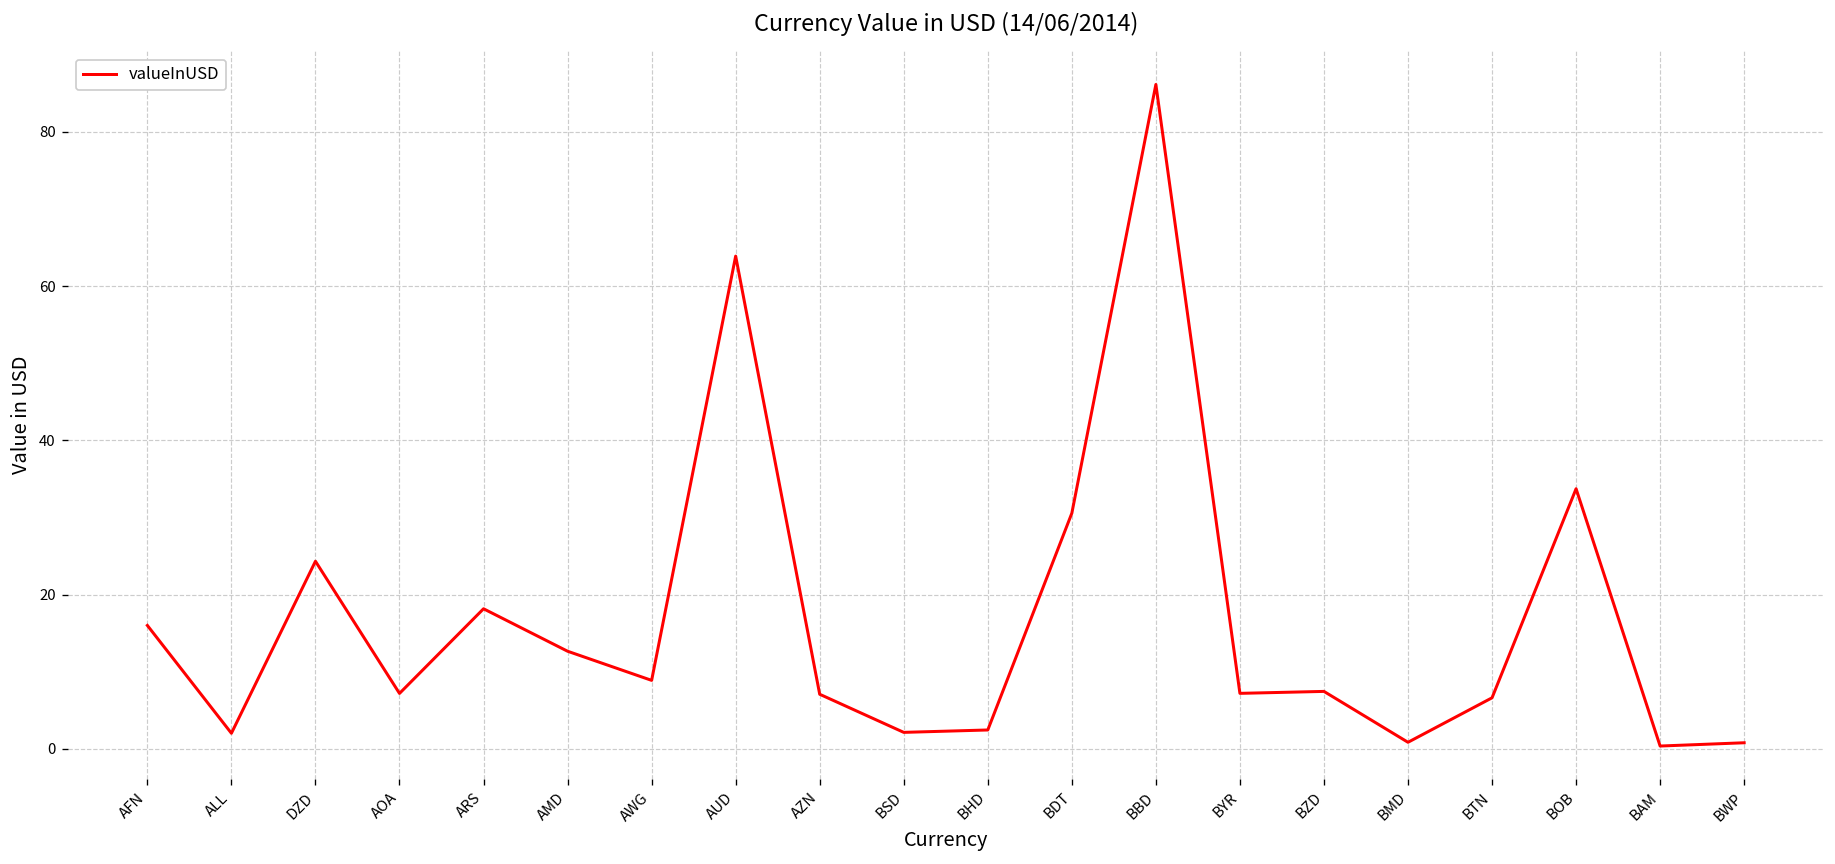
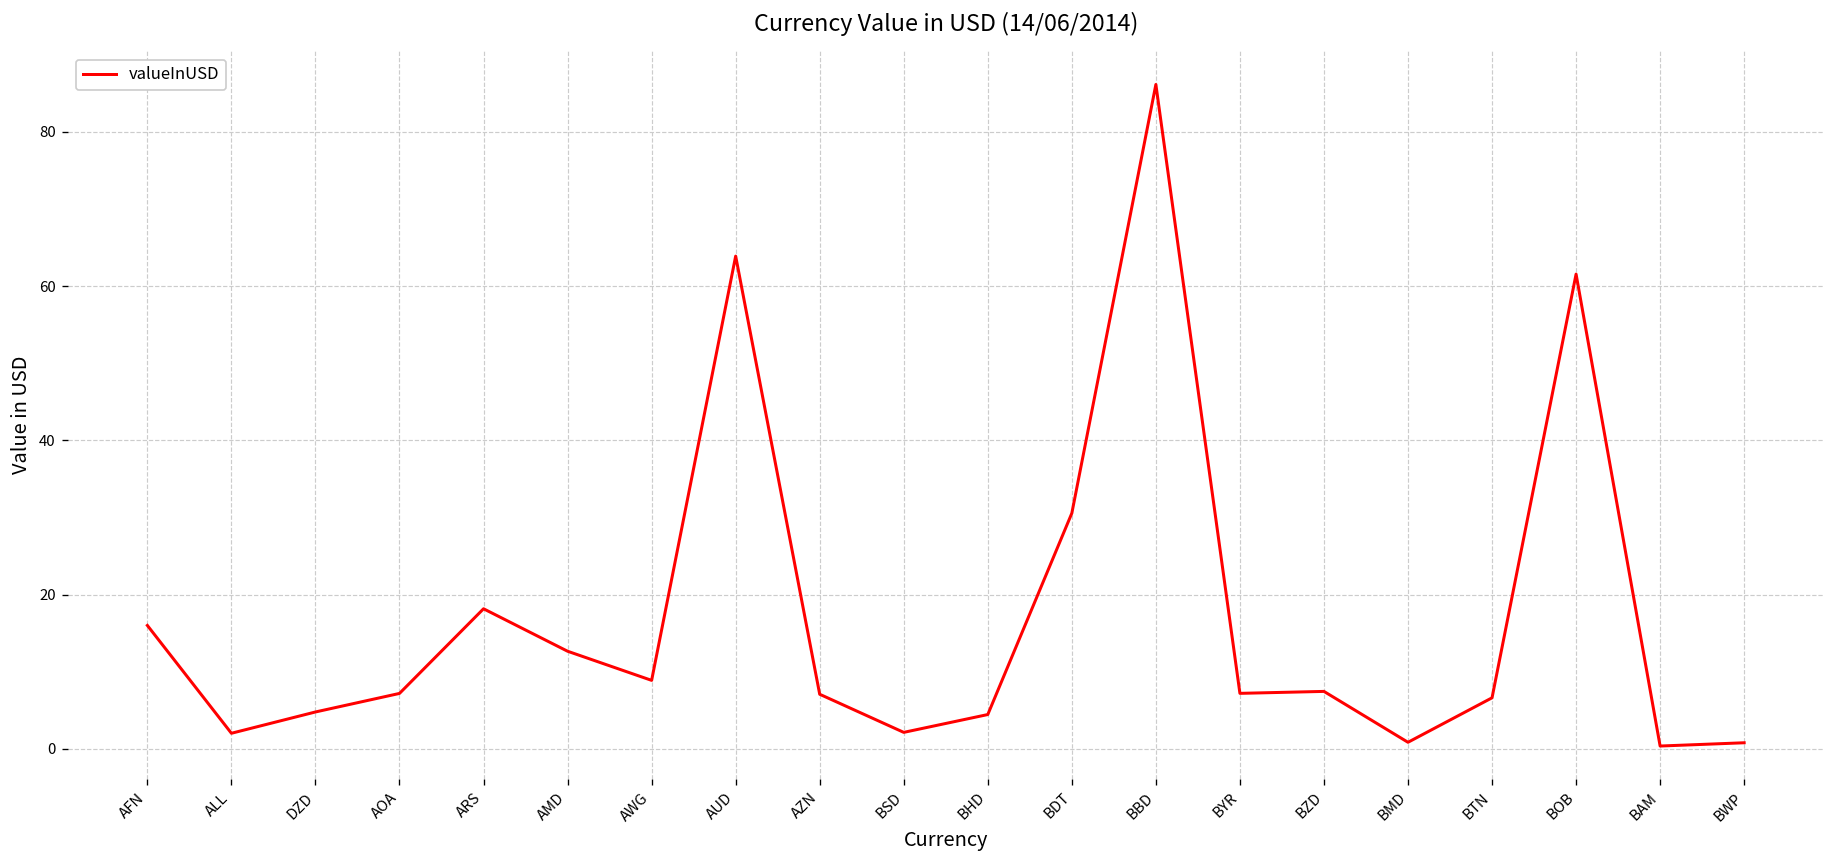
DZD: 24 -> 5
BHD: 2 -> 4
BOB: 34 -> 62
